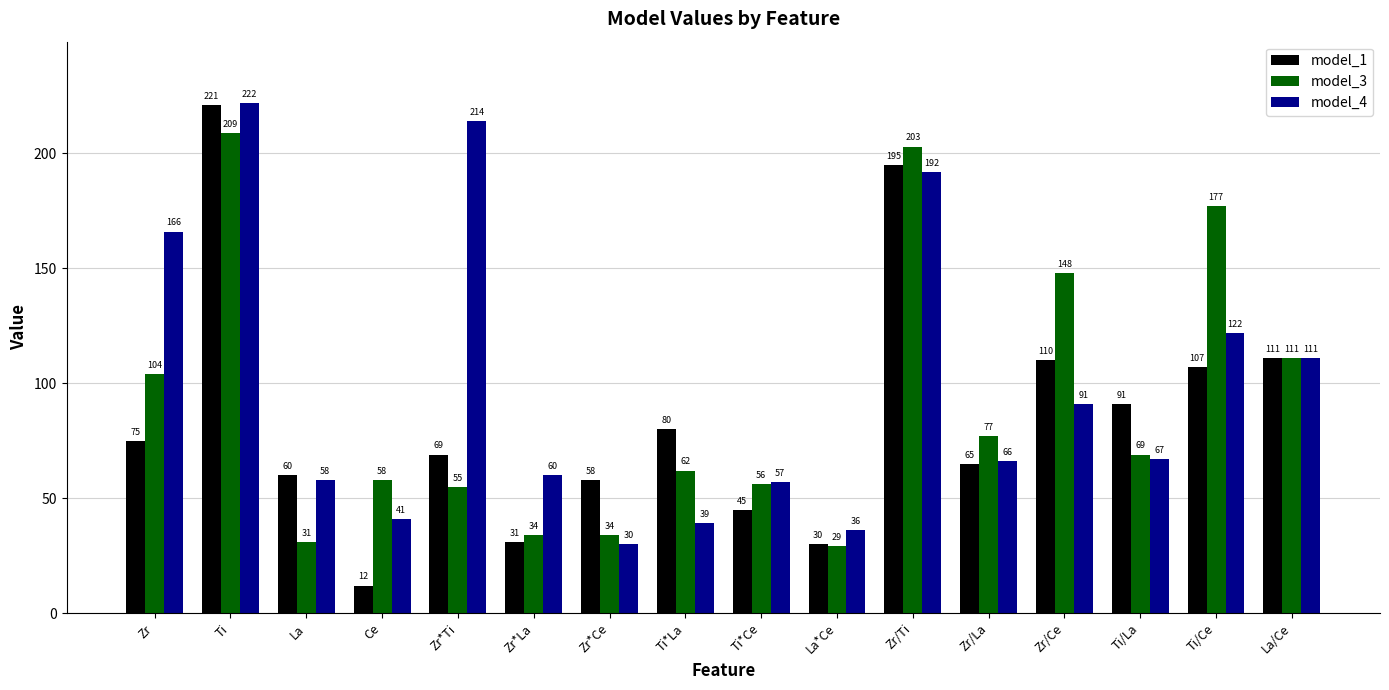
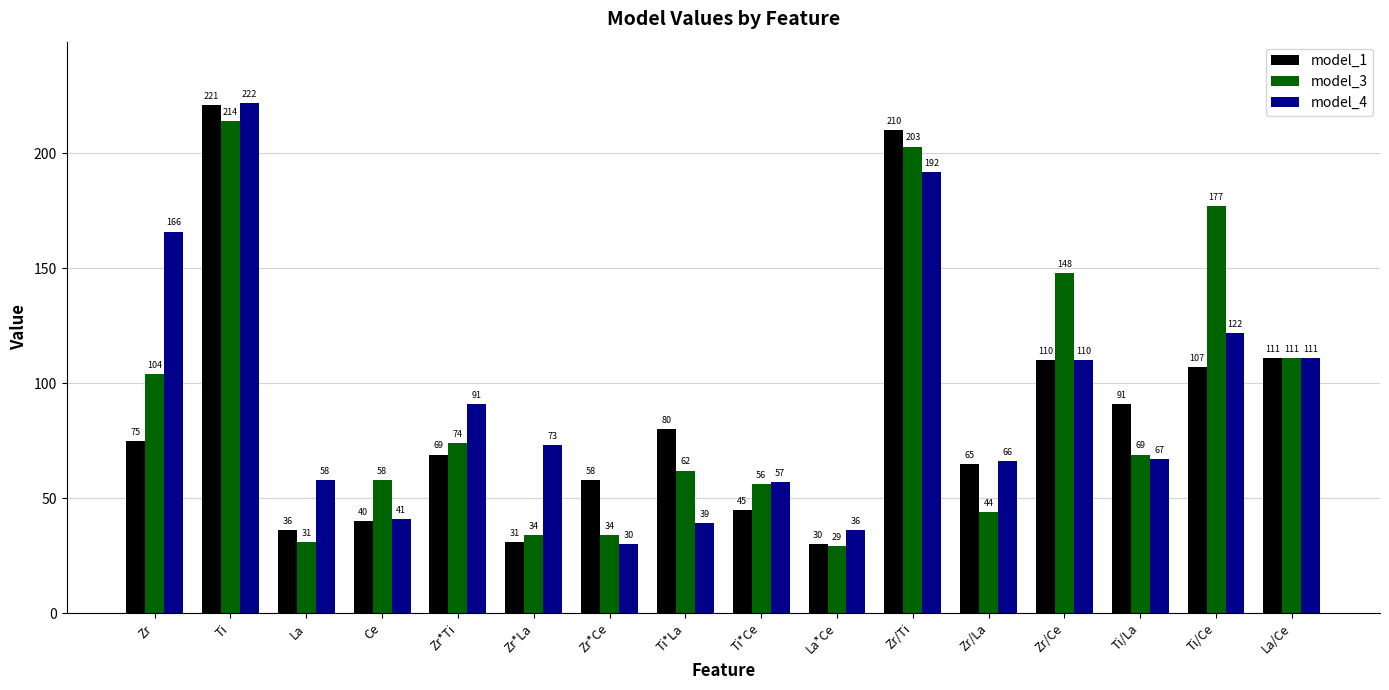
model_3, Ti: 209 -> 214
model_1, La: 60 -> 36
model_1, Ce: 12 -> 40
model_3, Zr*Ti: 55 -> 74
model_4, Zr*Ti: 214 -> 91
model_4, Zr*La: 60 -> 73
model_1, Zr/Ti: 195 -> 210
model_3, Zr/La: 77 -> 44
model_4, Zr/Ce: 91 -> 110
